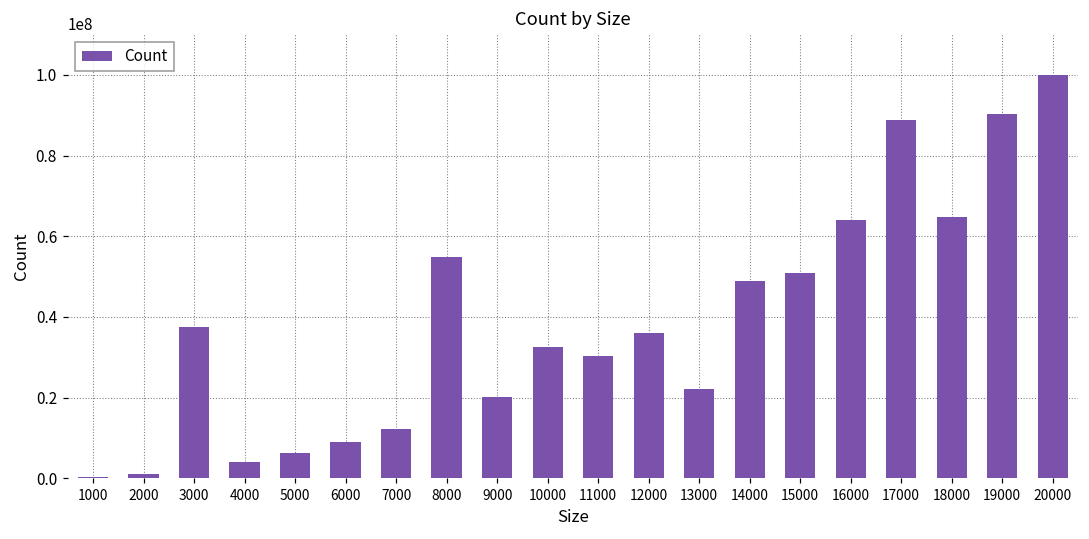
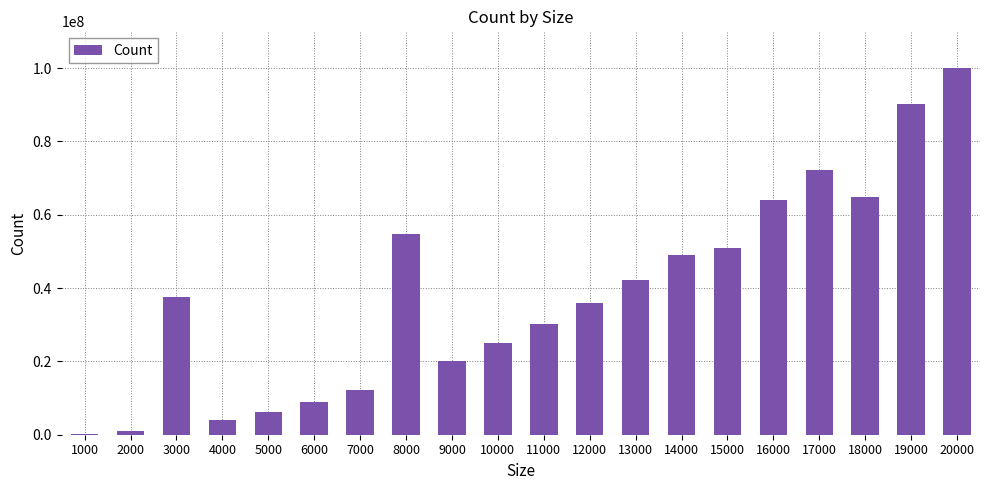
10000: 33000000 -> 25000000
13000: 22000000 -> 42000000
17000: 89000000 -> 72000000
